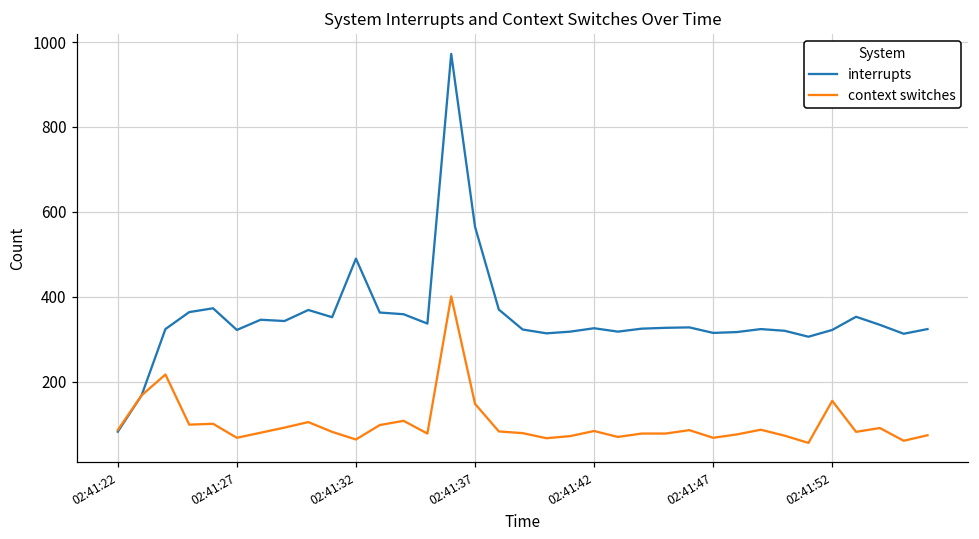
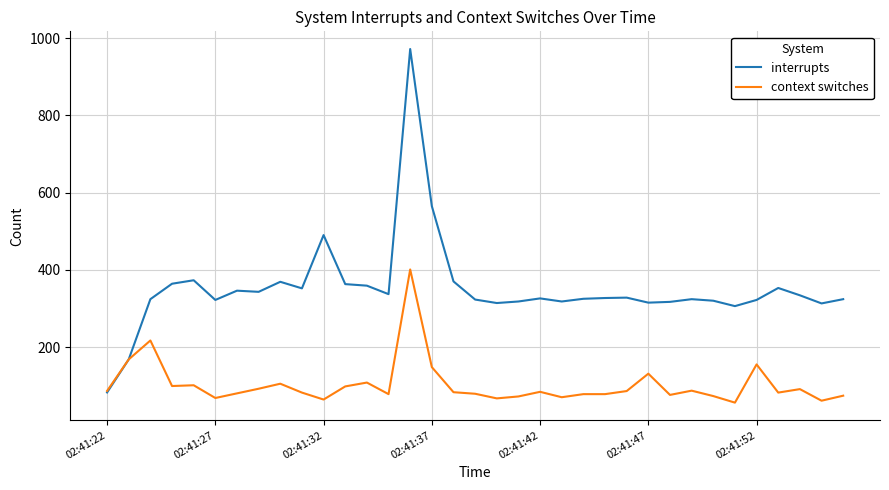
context switches, 02:41:47: 70 -> 130
